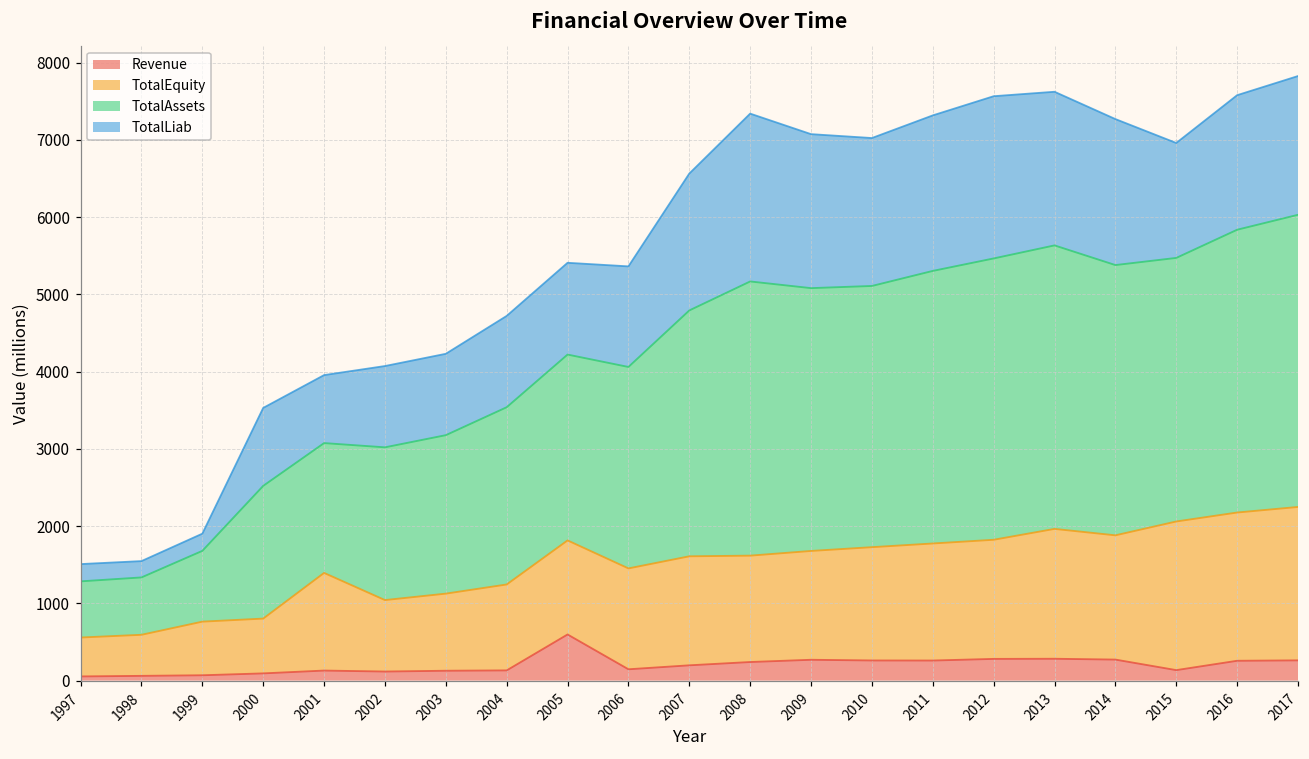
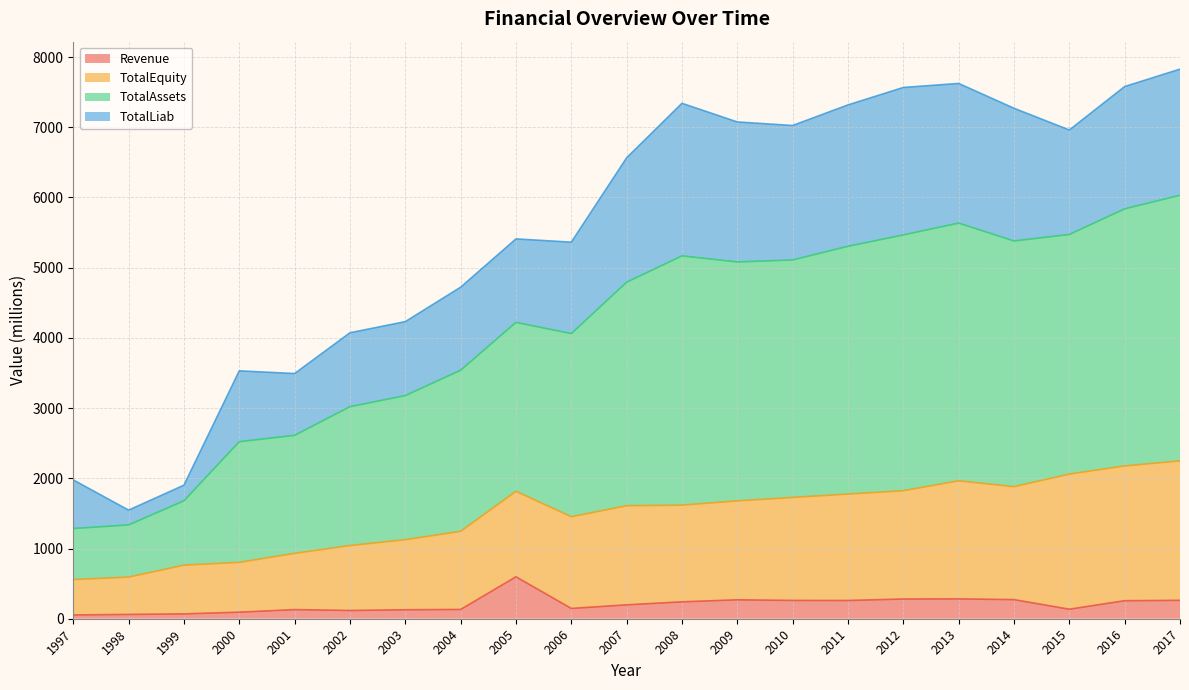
TotalLiab, 1997: 200 -> 700
TotalEquity, 2001: 1300 -> 800
